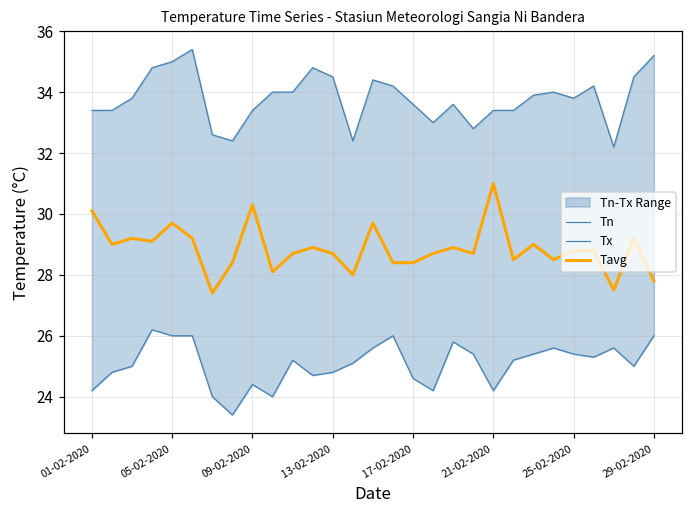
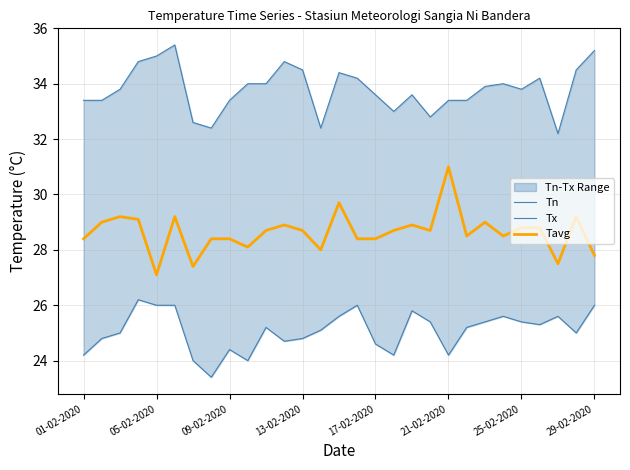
Tavg, 01-02-2020: 30.1 -> 28.4
Tavg, 05-02-2020: 29.7 -> 27.1
Tavg, 09-02-2020: 30.3 -> 28.4
